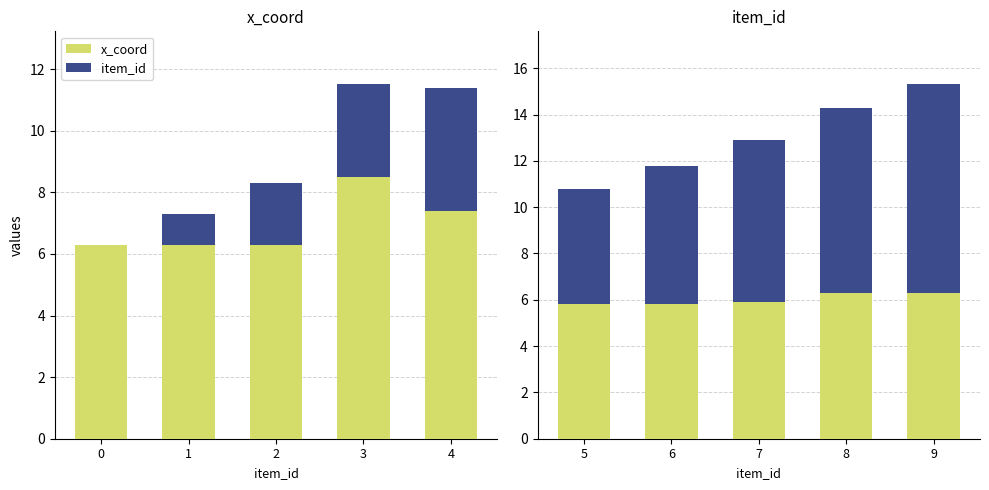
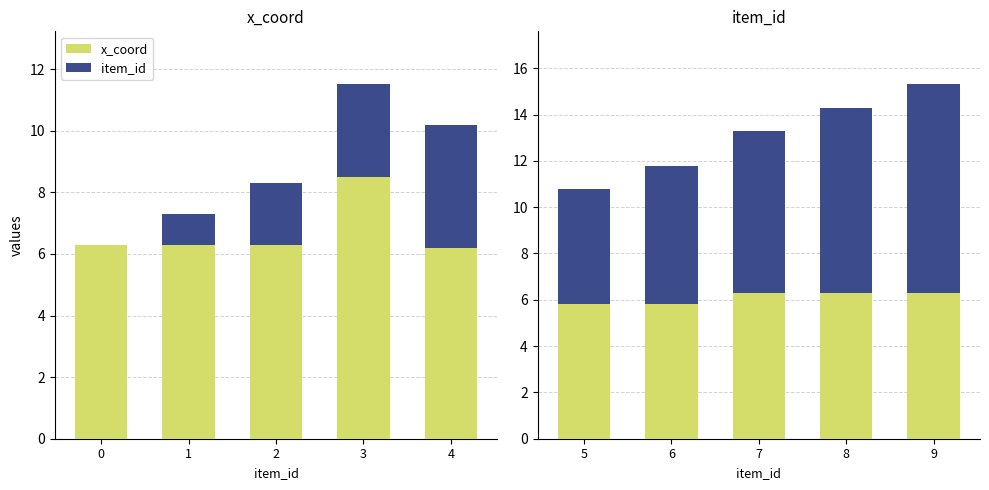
x_coord, x_coord, 4: 7.4 -> 6.2
item_id, x_coord, 7: 5.9 -> 6.3
